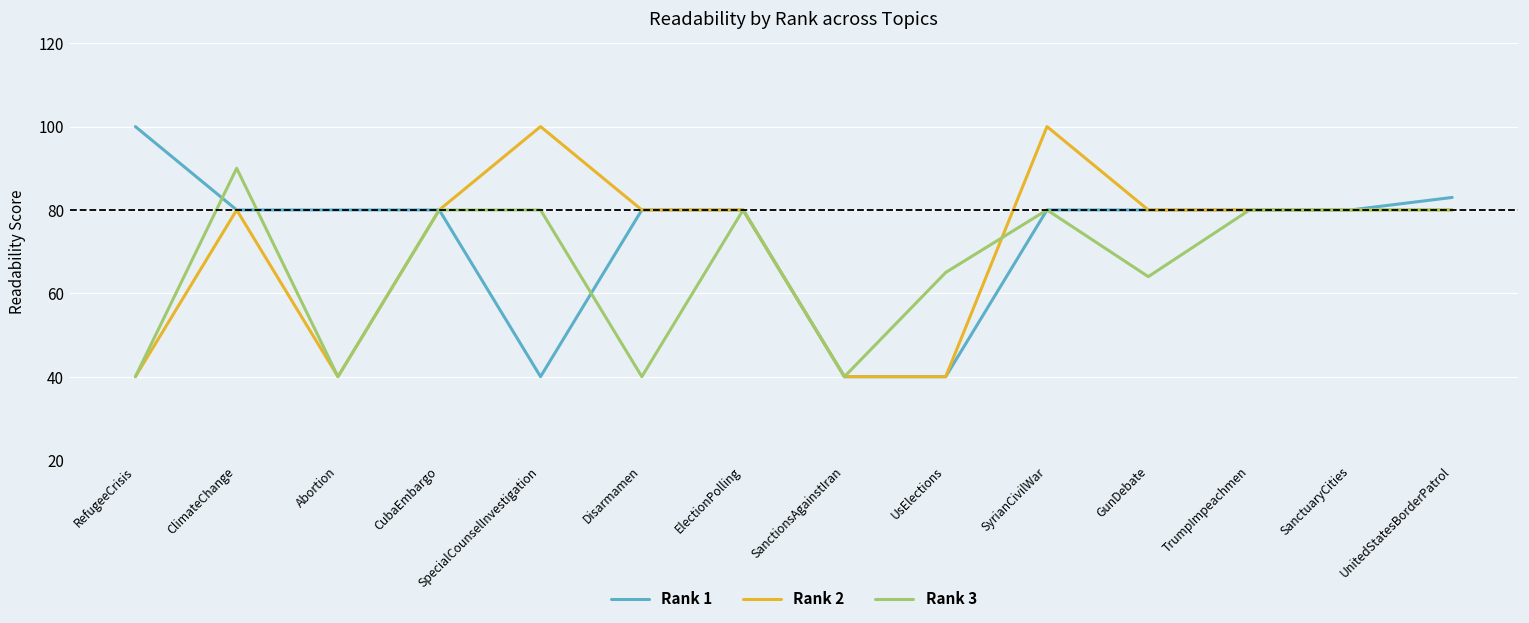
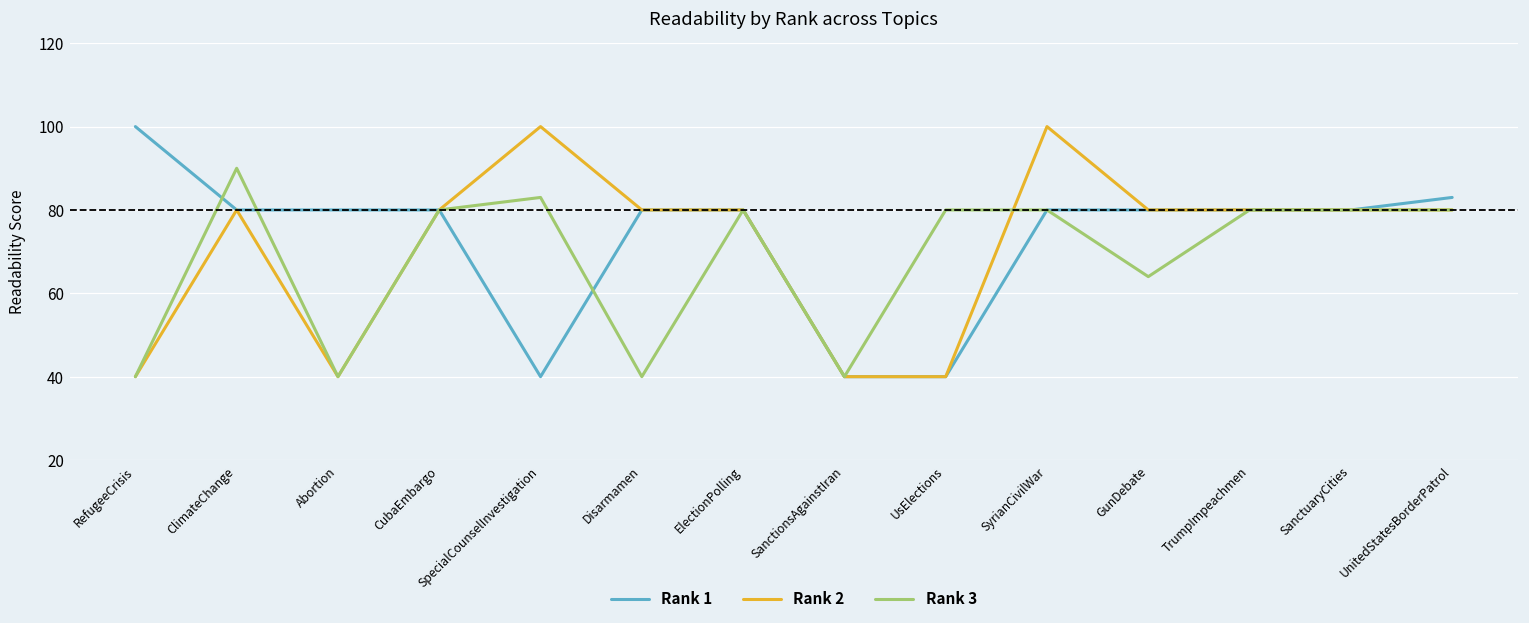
Rank 3, SpecialCounselInvestigation: 80 -> 83
Rank 3, UsElections: 65 -> 80
